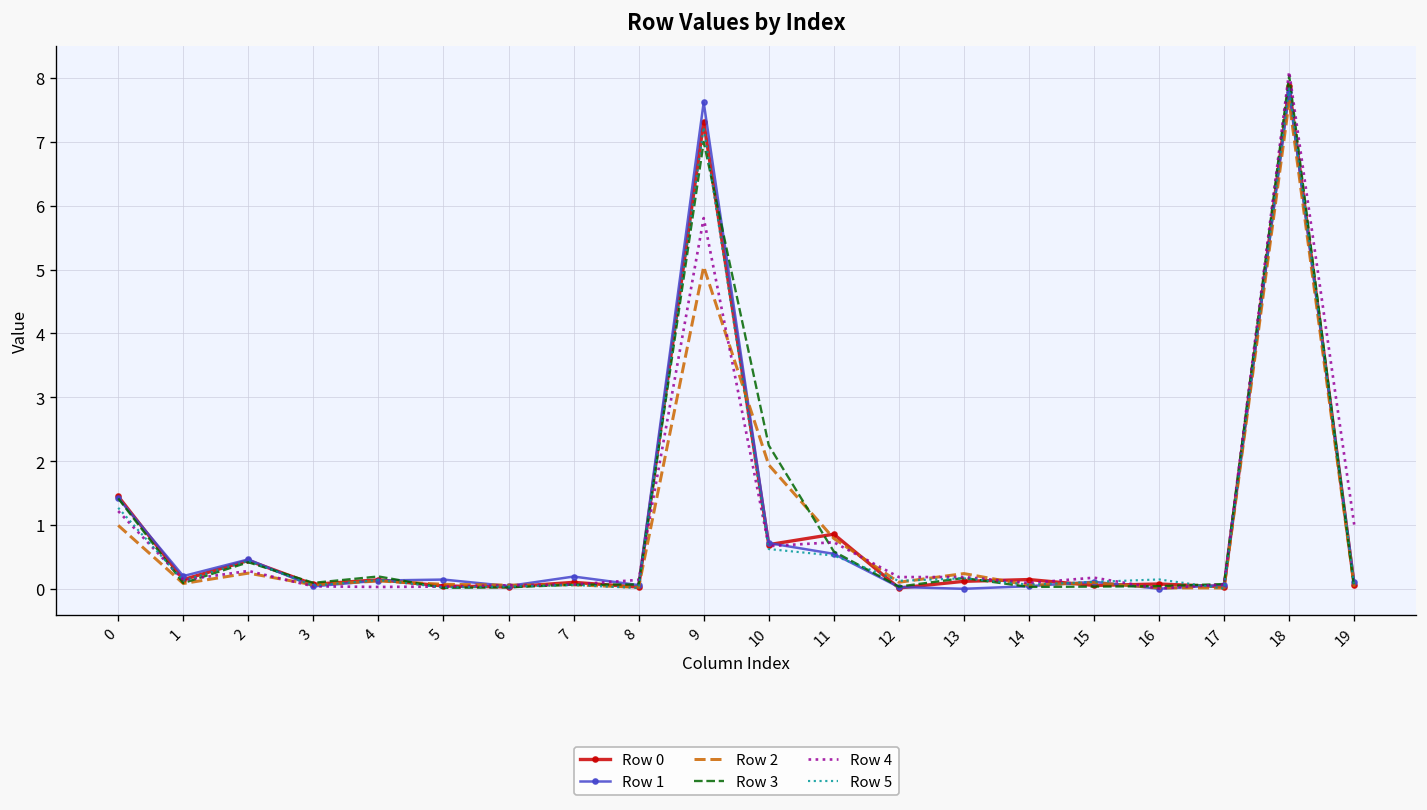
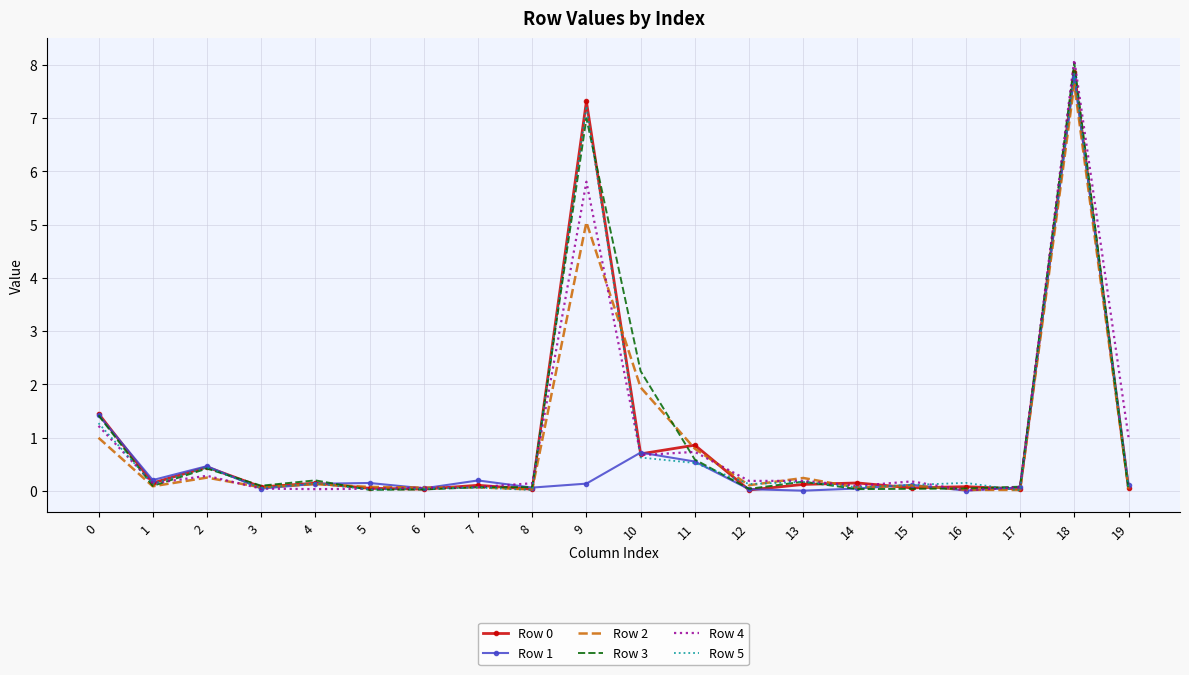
Row 1, 9: 7.6 -> 0.1
